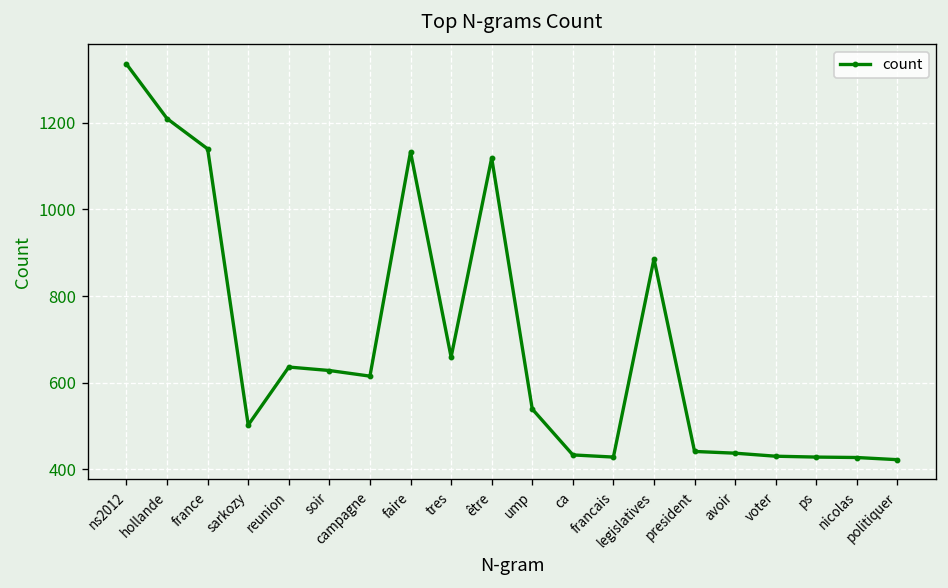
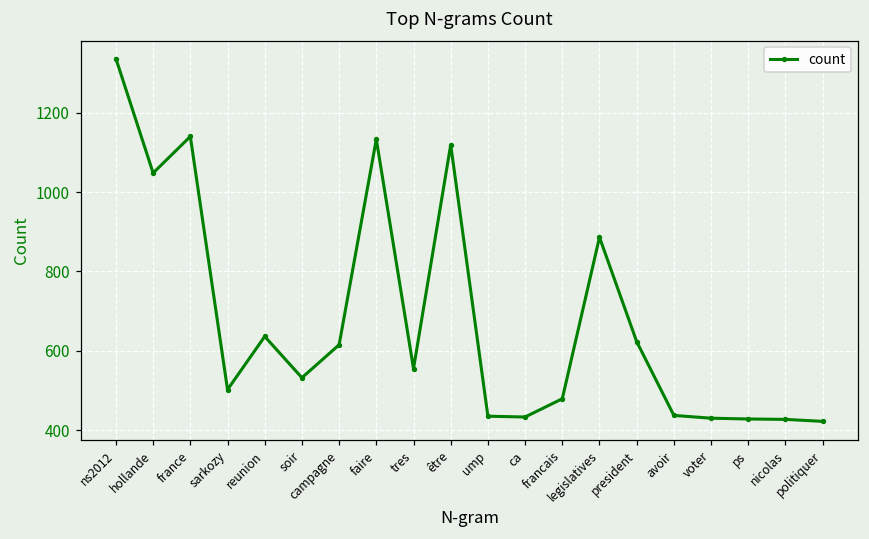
hollande: 1210 -> 1050
soir: 630 -> 530
tres: 660 -> 560
ump: 540 -> 440
francais: 430 -> 480
president: 440 -> 620
